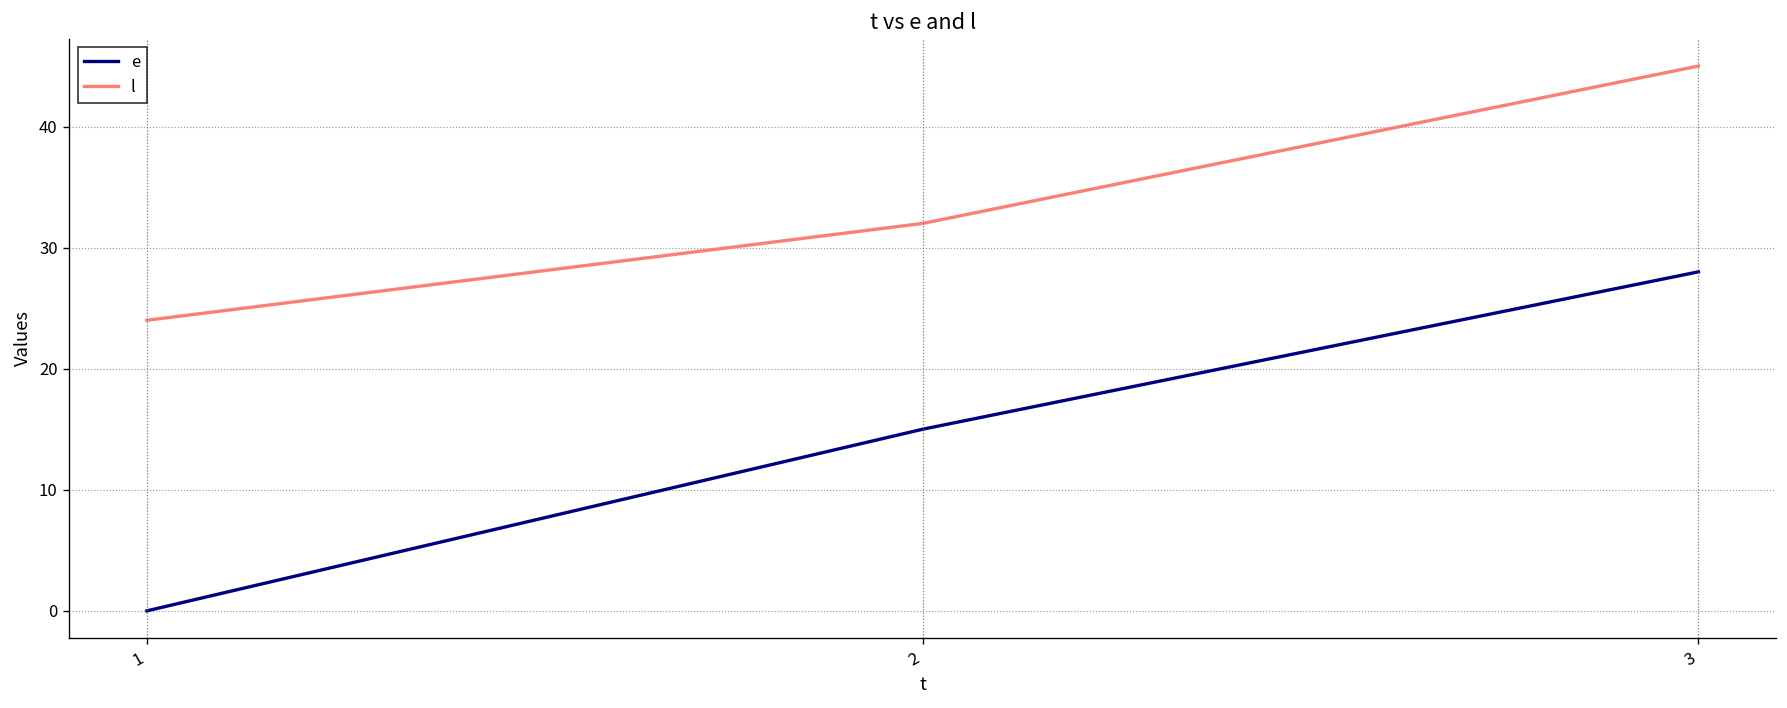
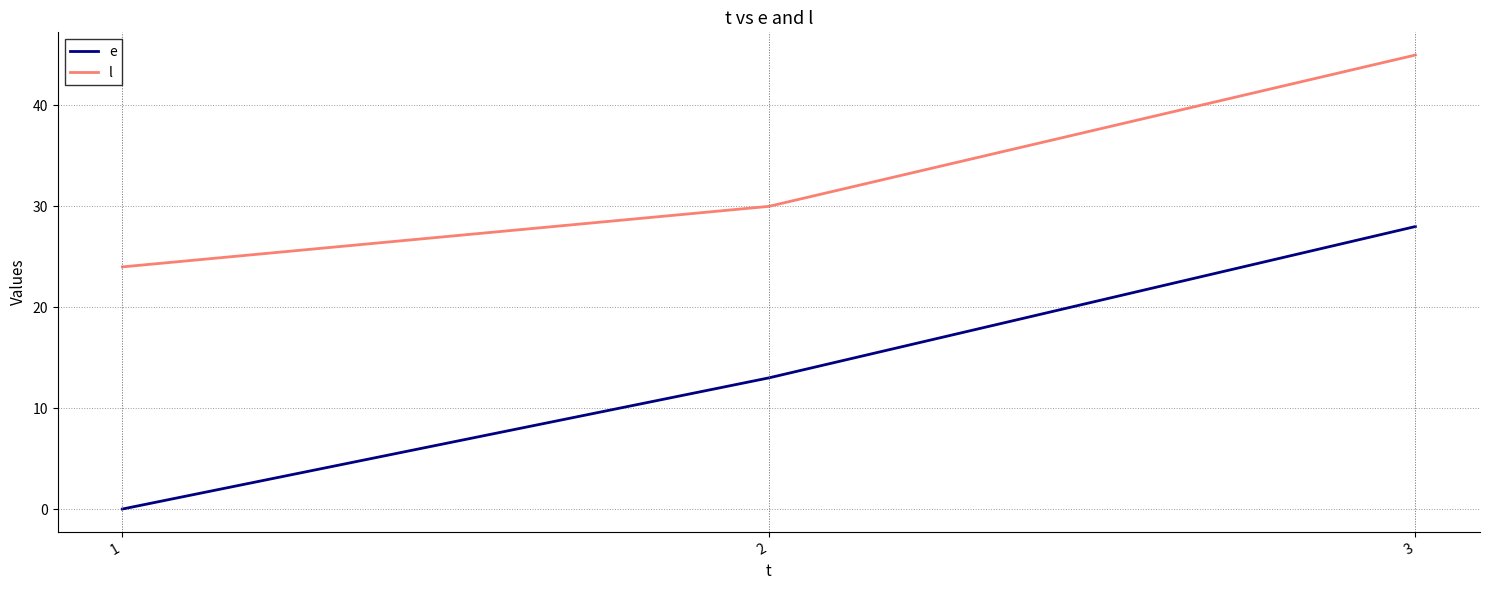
e, 2: 15 -> 13
l, 2: 32 -> 30
